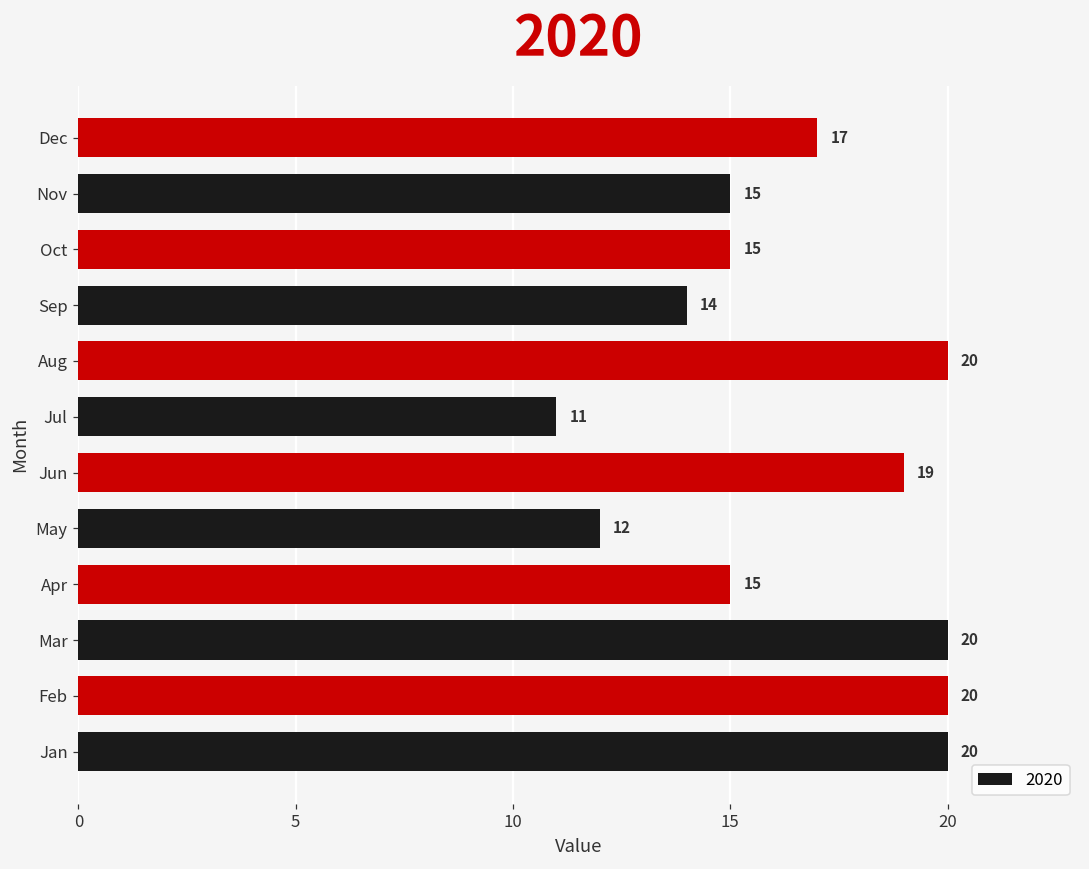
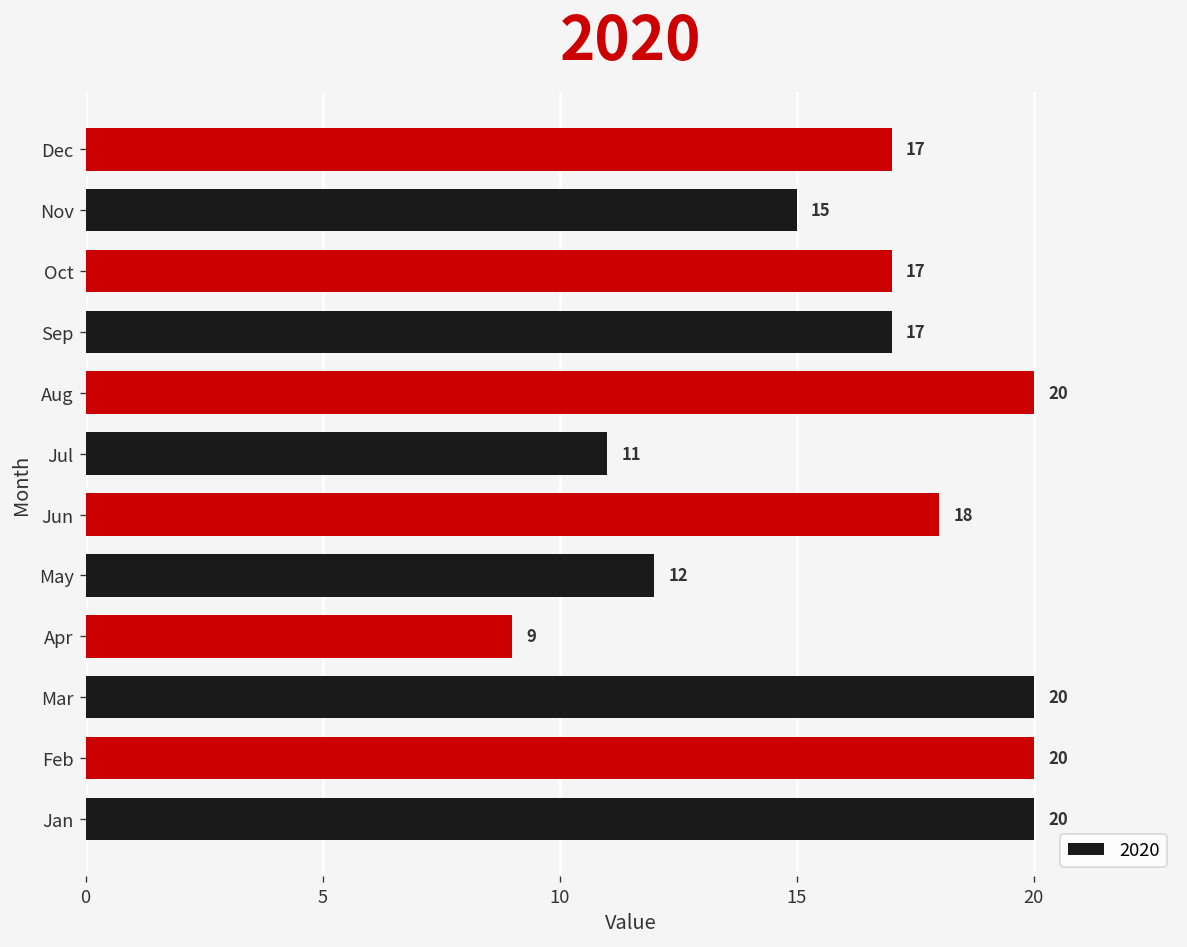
Oct: 15 -> 17
Sep: 14 -> 17
Jun: 19 -> 18
Apr: 15 -> 9
